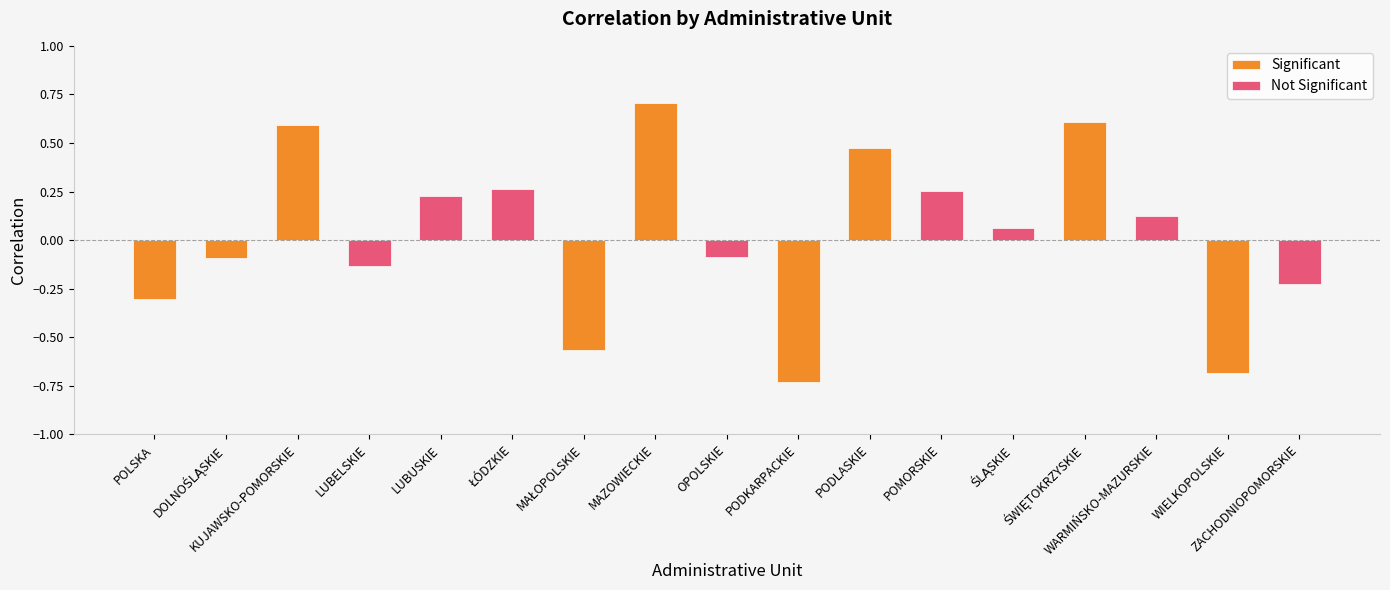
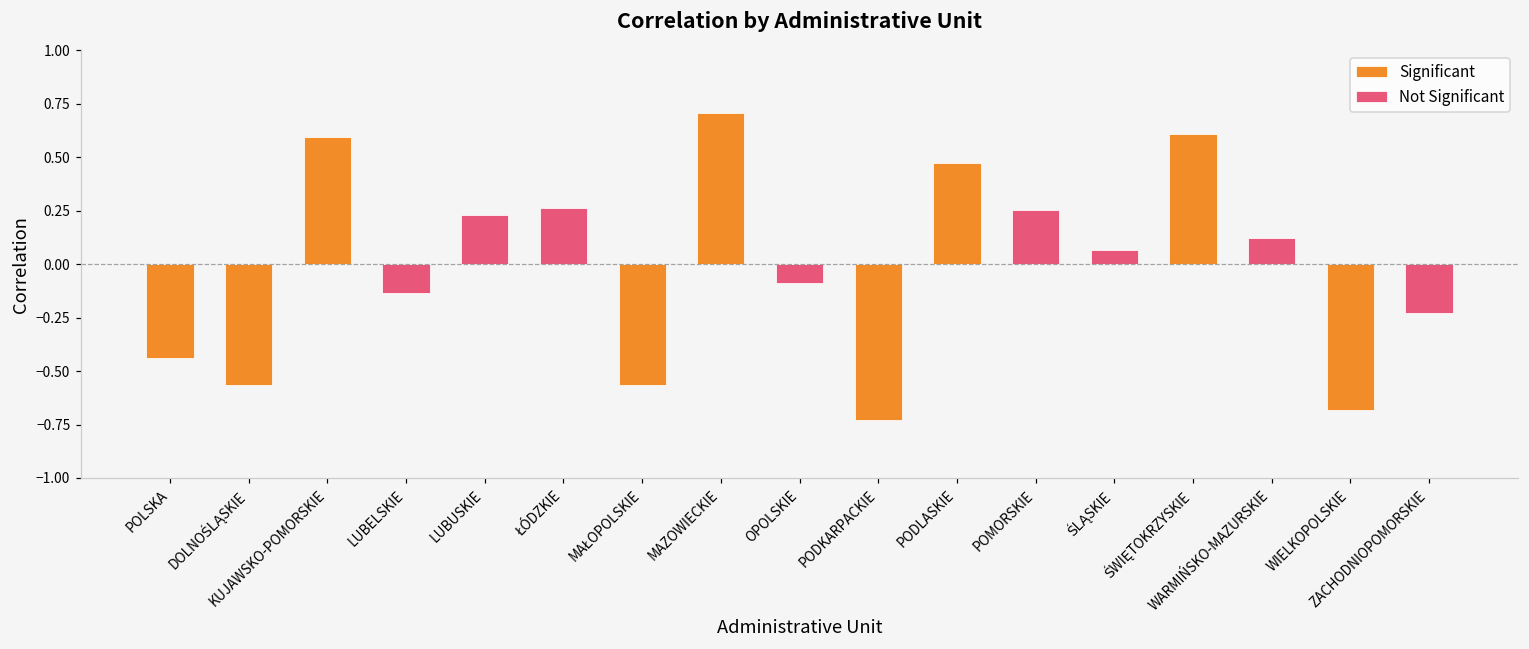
Significant, POLSKA: -0.30 -> -0.44
Significant, DOLNOŚLĄSKIE: -0.09 -> -0.57
